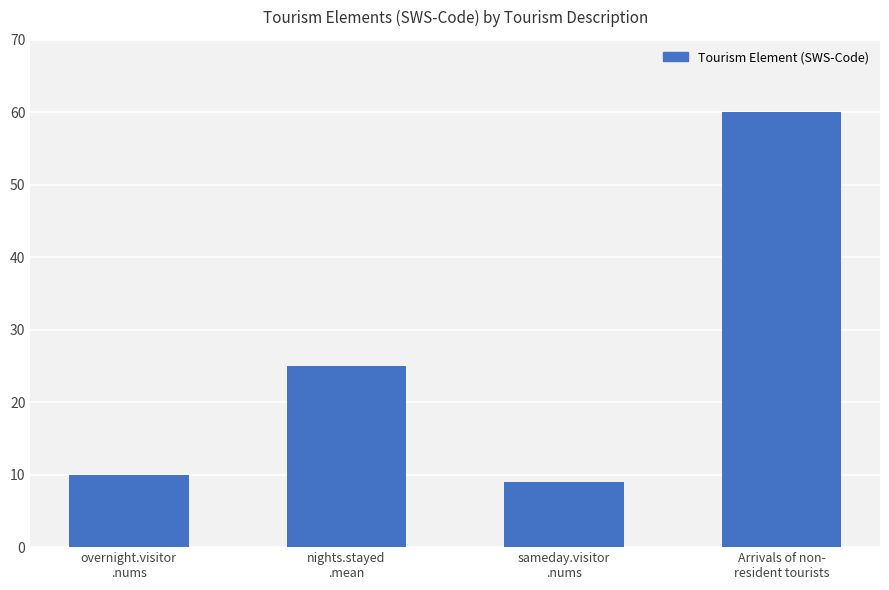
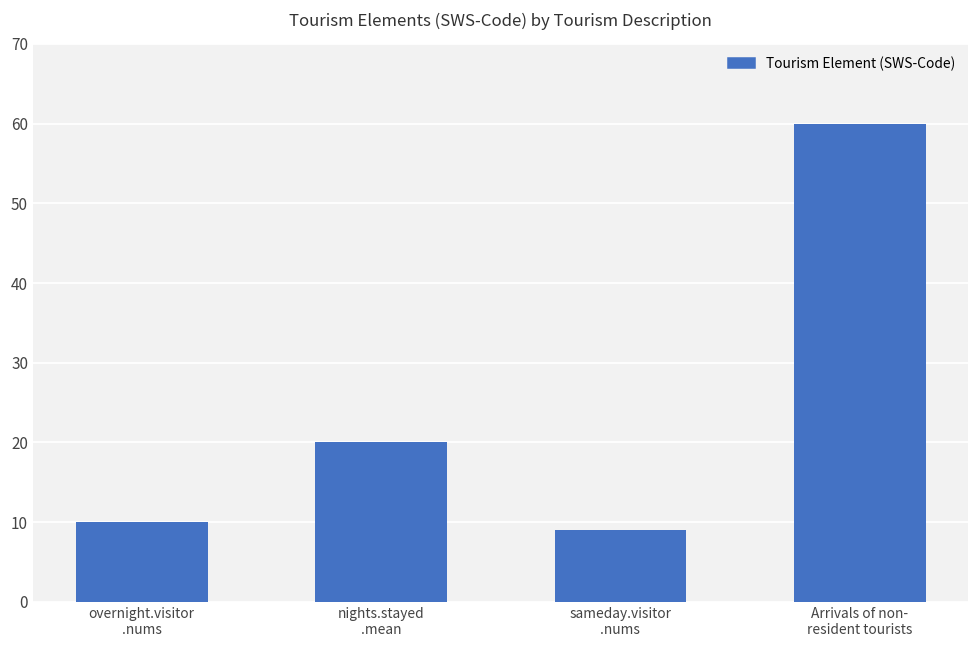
nights.stayed .mean: 25 -> 20
